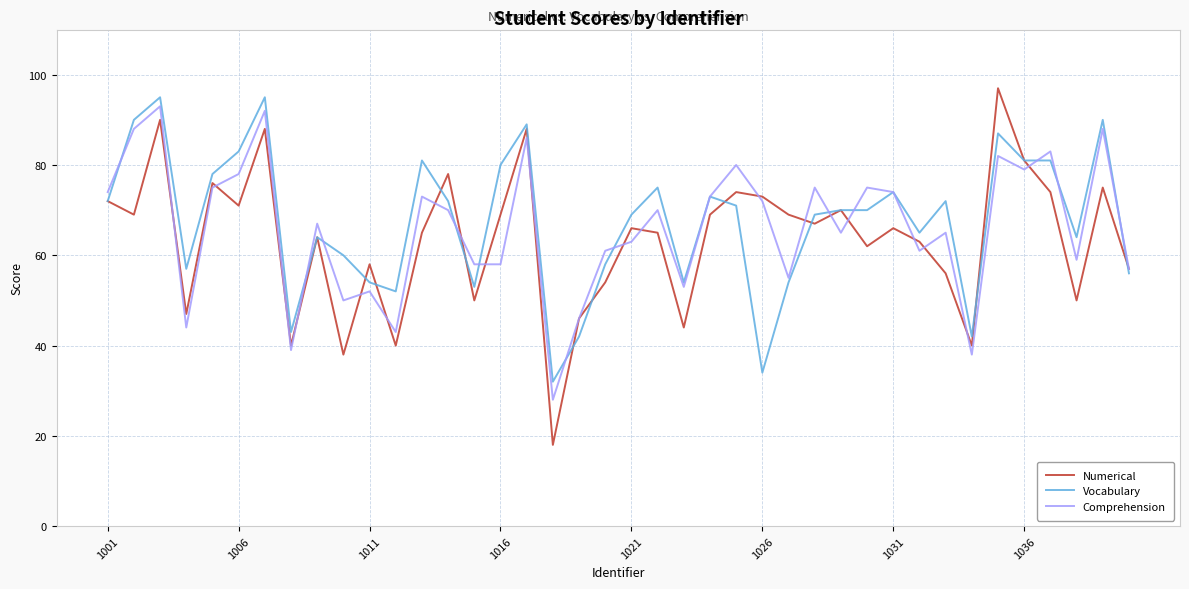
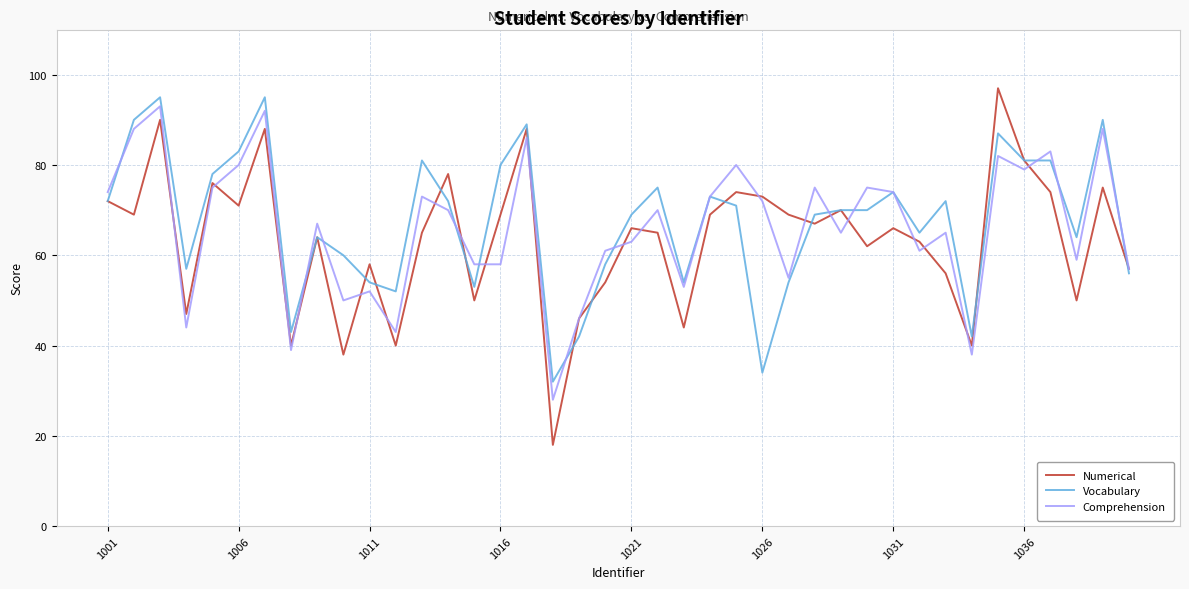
Comprehension, 1006: 78 -> 80
